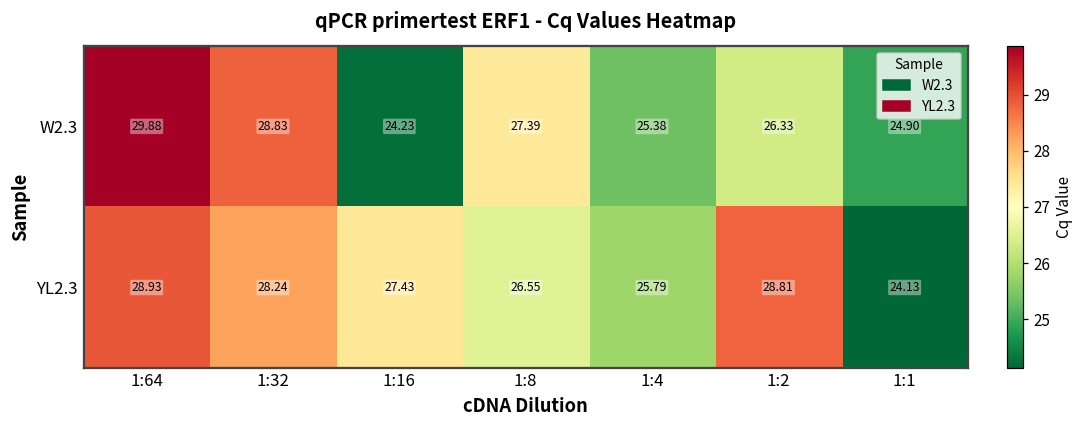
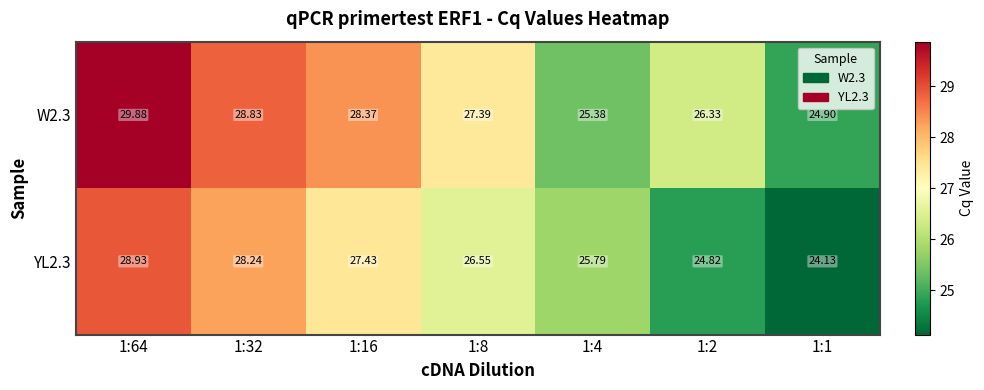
W2.3, 1:16: 24.23 -> 28.37
YL2.3, 1:2: 28.81 -> 24.82
